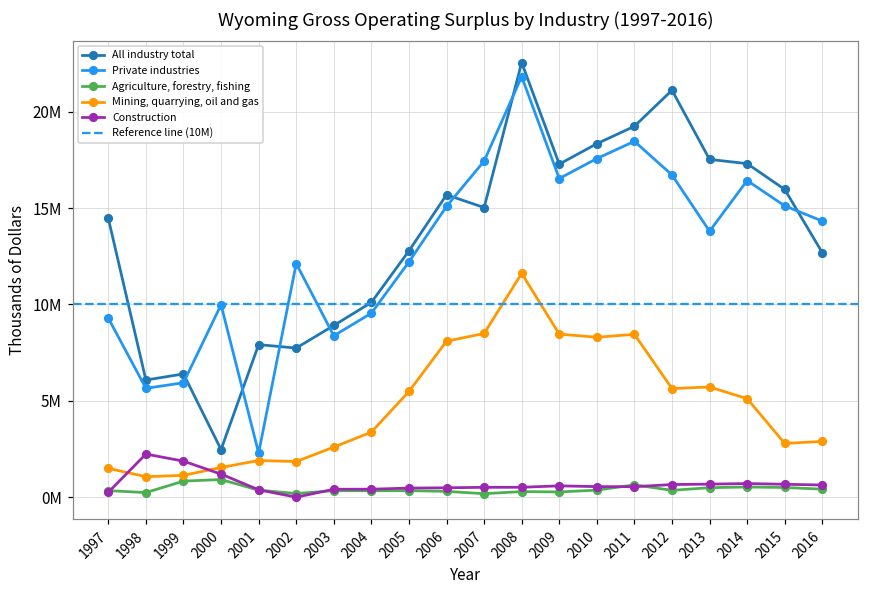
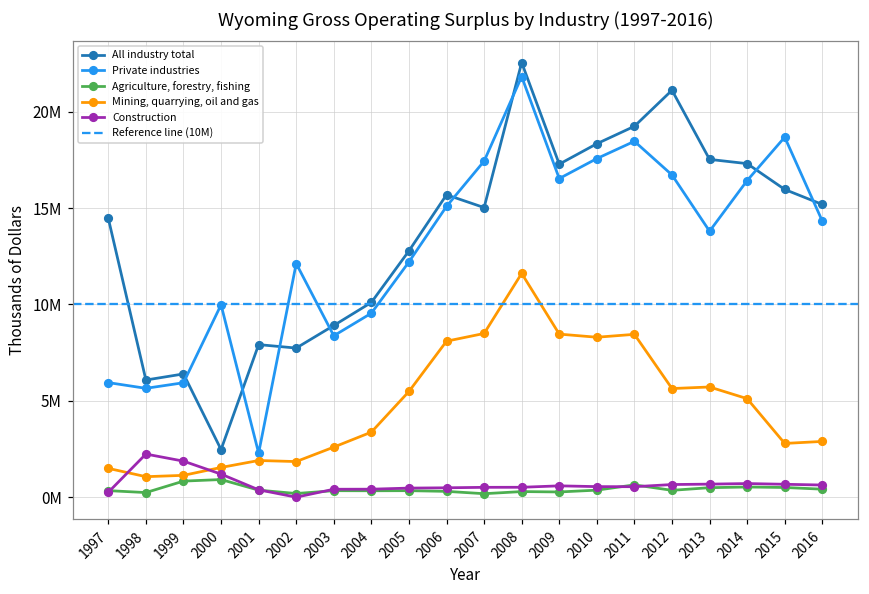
Private industries, 1997: 9300000 -> 5900000
Private industries, 2015: 15100000 -> 18700000
All industry total, 2016: 12700000 -> 15200000
